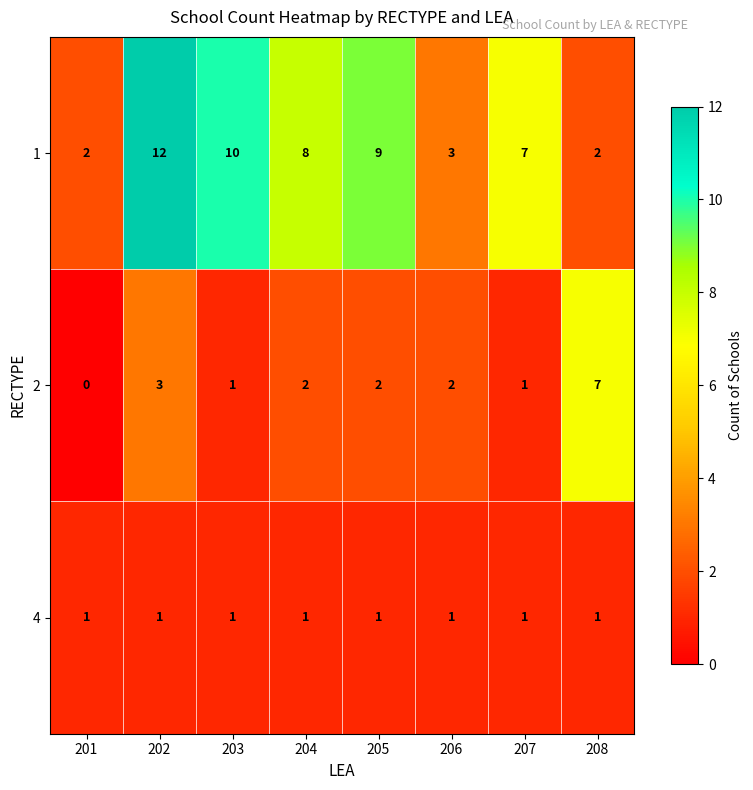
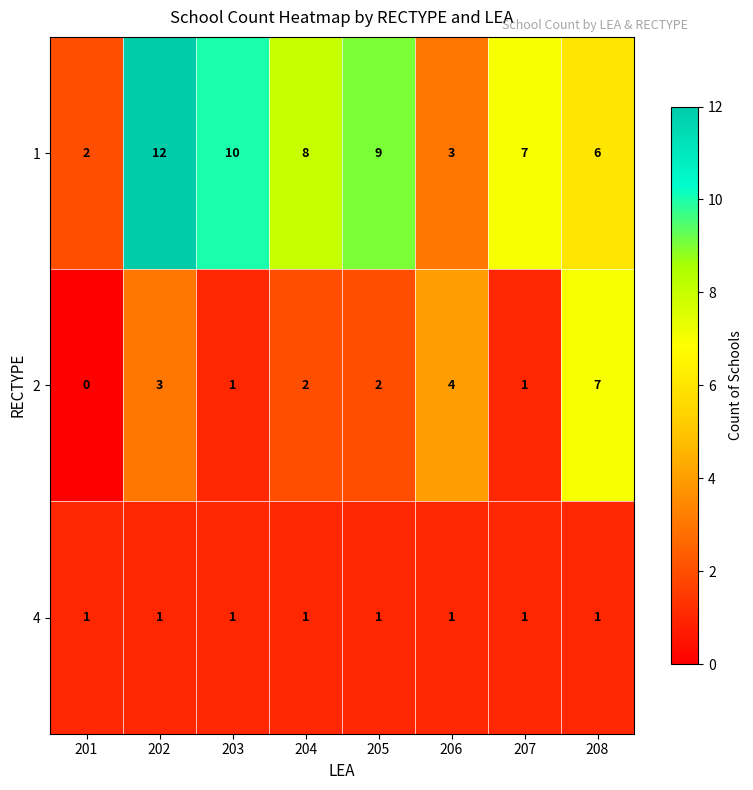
1, 208: 2 -> 6
2, 206: 2 -> 4
